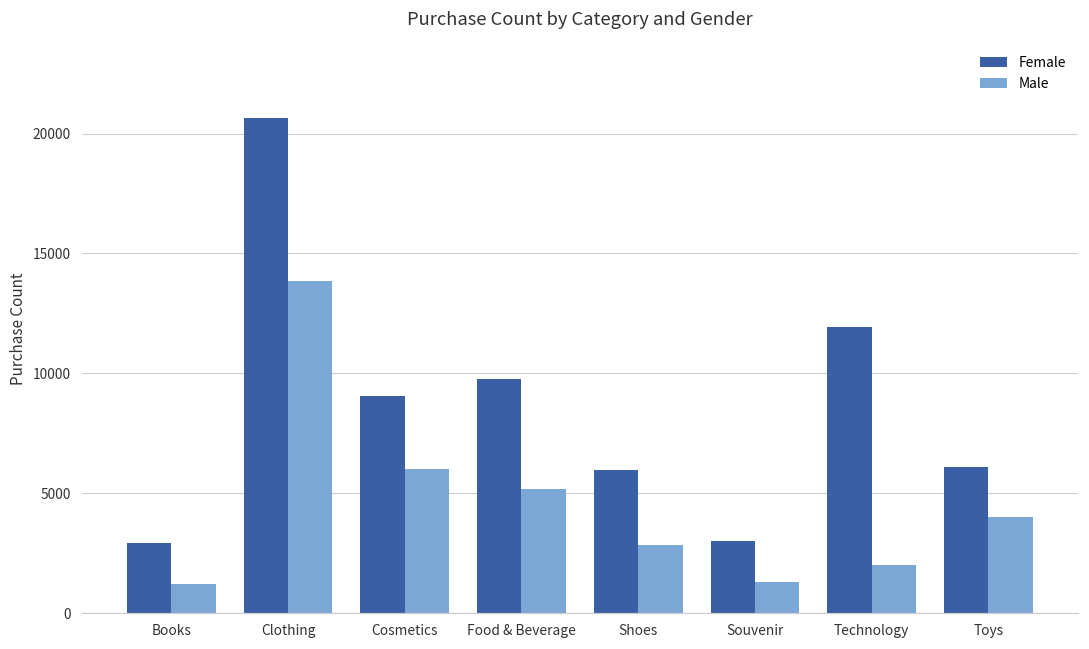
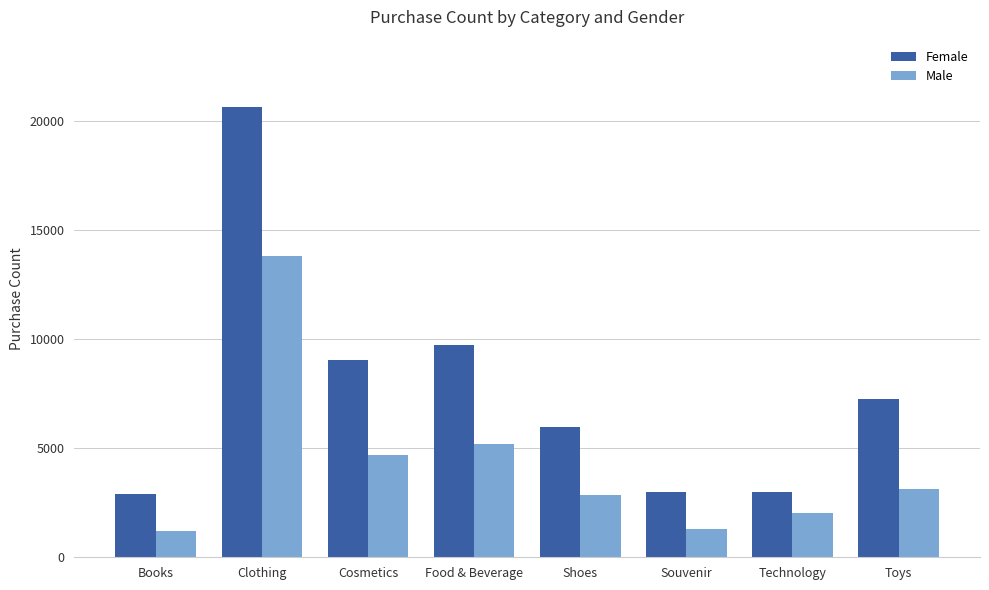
Male, Cosmetics: 6000 -> 4700
Female, Technology: 11900 -> 3000
Female, Toys: 6100 -> 7300
Male, Toys: 4000 -> 3100
